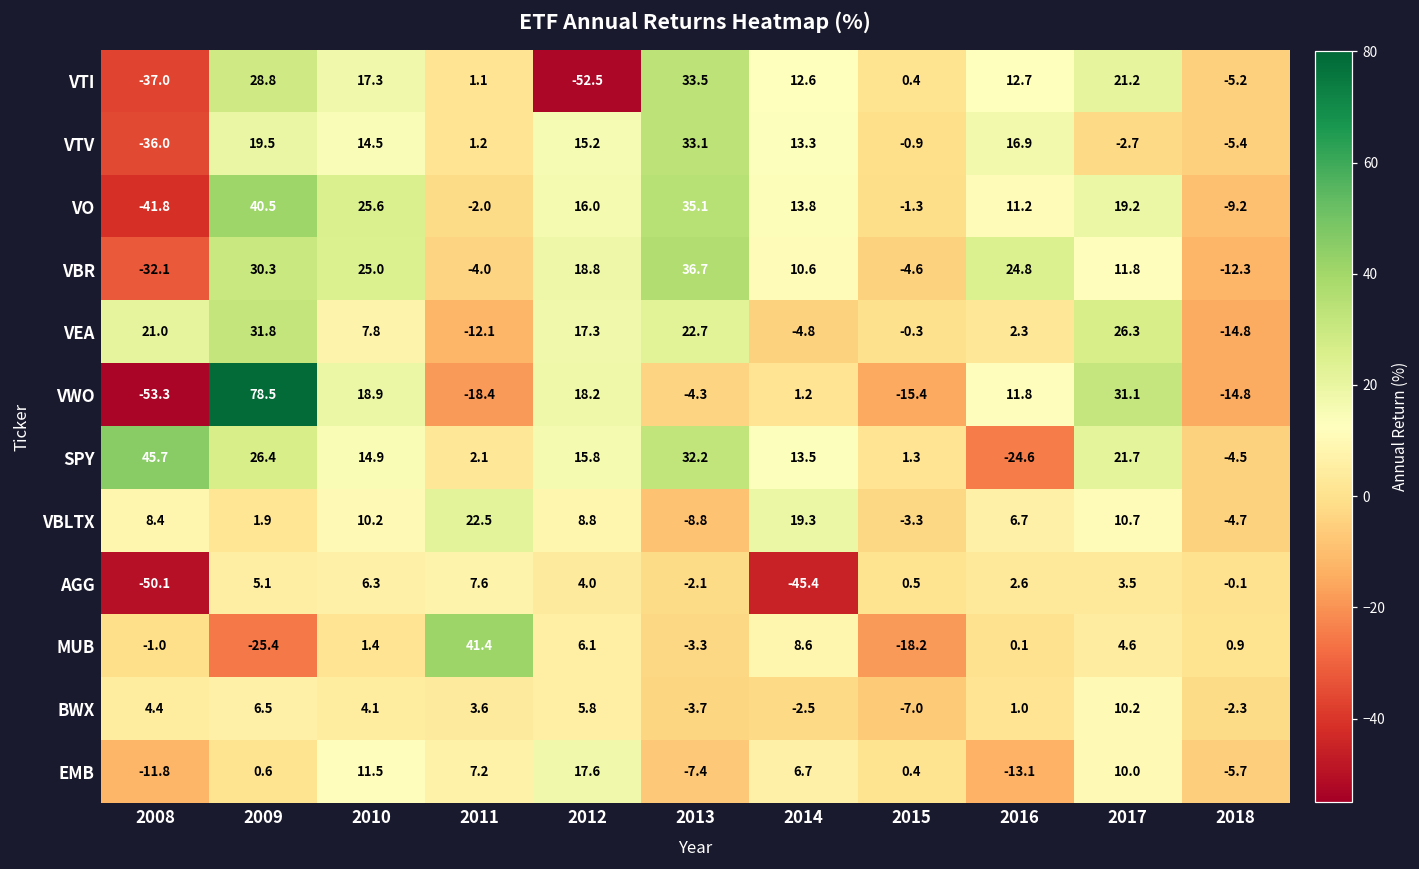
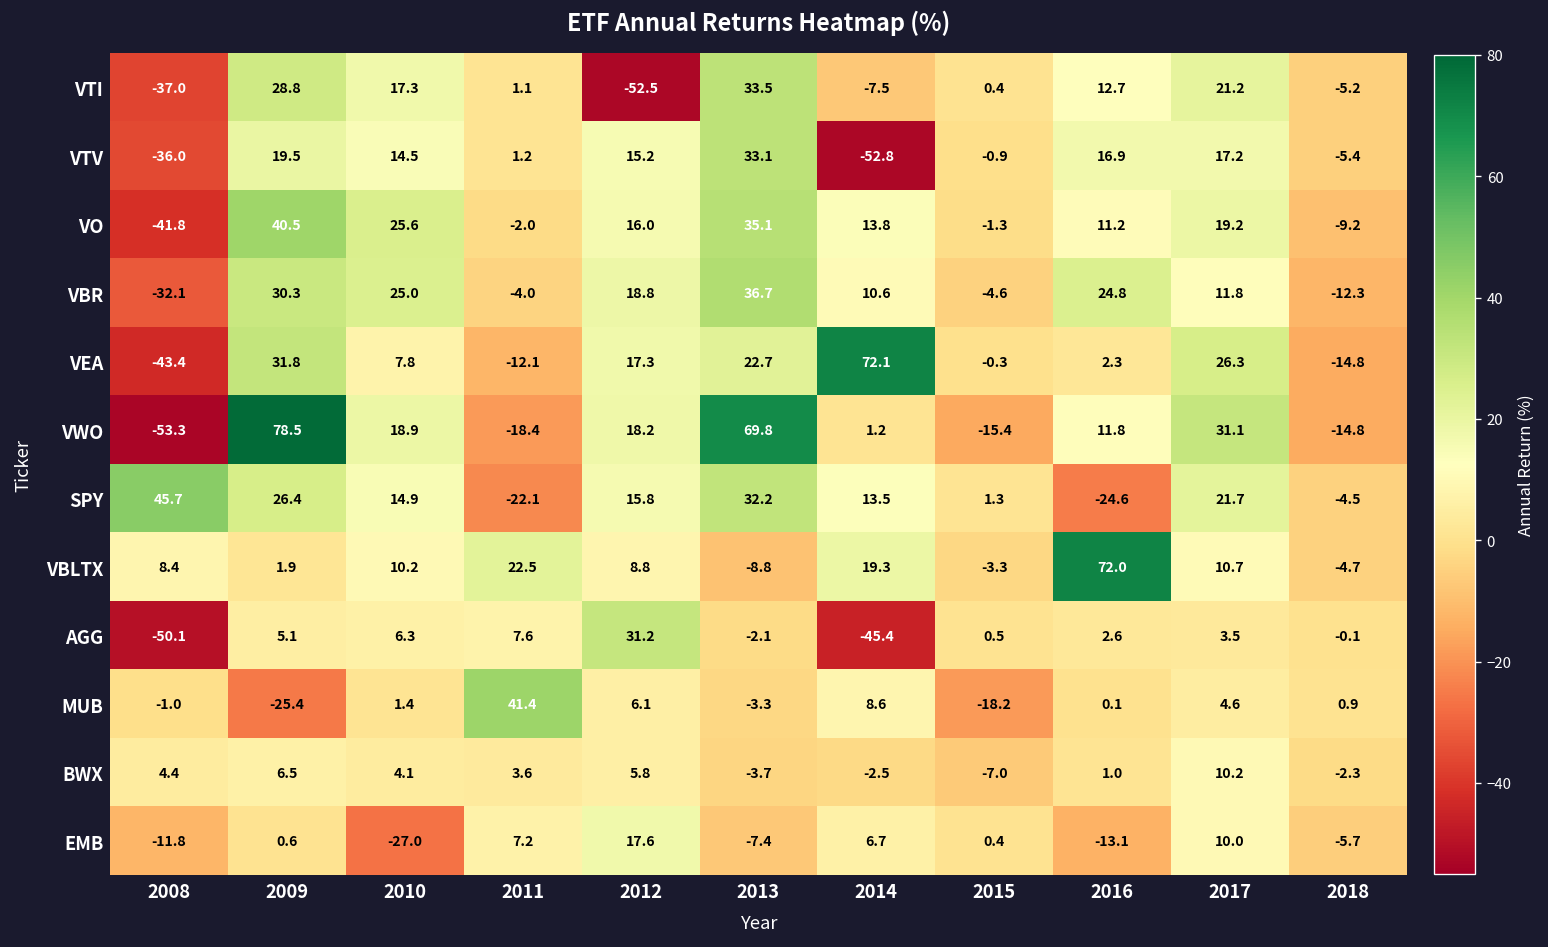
VTI, 2014: 12.6 -> -7.5
VTV, 2014: 13.3 -> -52.8
VTV, 2017: -2.7 -> 17.2
VEA, 2008: 21.0 -> -43.4
VEA, 2014: -4.8 -> 72.1
VWO, 2013: -4.3 -> 69.8
SPY, 2011: 2.1 -> -22.1
VBLTX, 2016: 6.7 -> 72.0
AGG, 2012: 4.0 -> 31.2
EMB, 2010: 11.5 -> -27.0
